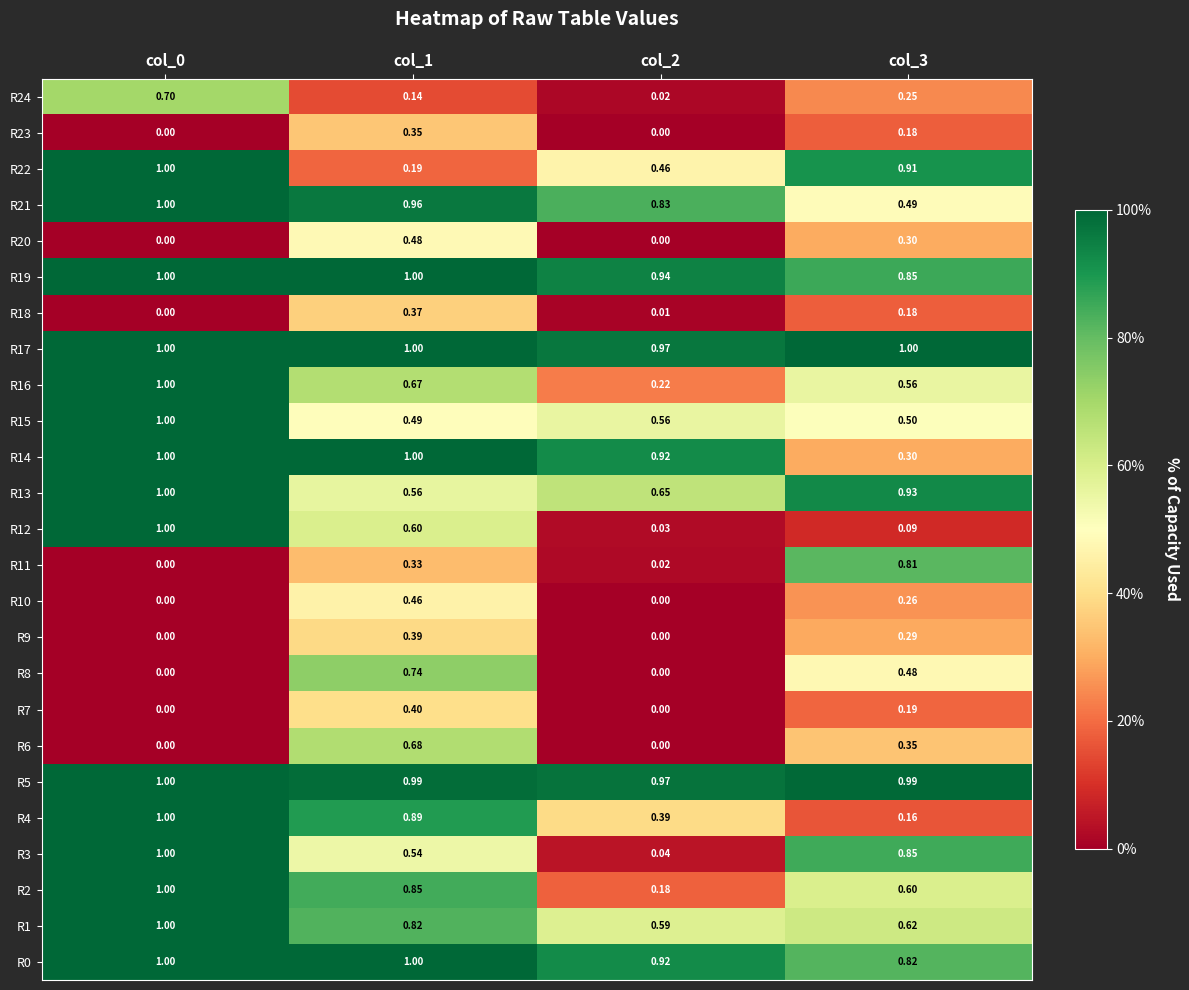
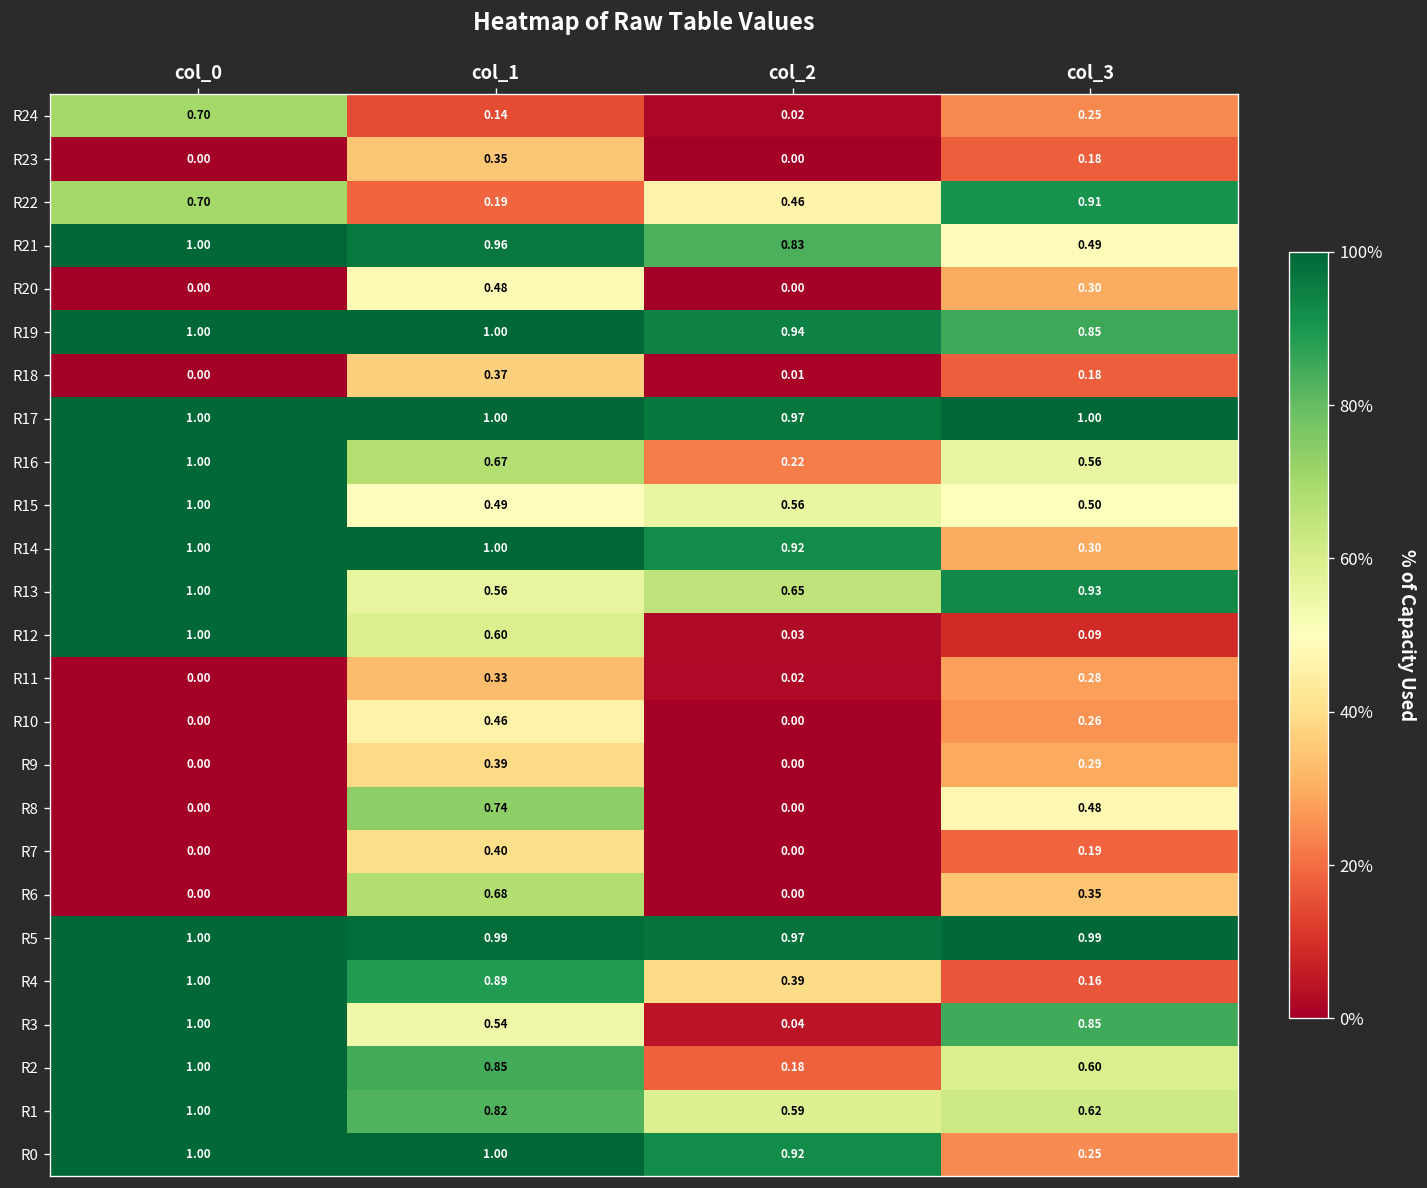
R22, col_0: 1.00 -> 0.70
R11, col_3: 0.81 -> 0.28
R0, col_3: 0.82 -> 0.25
